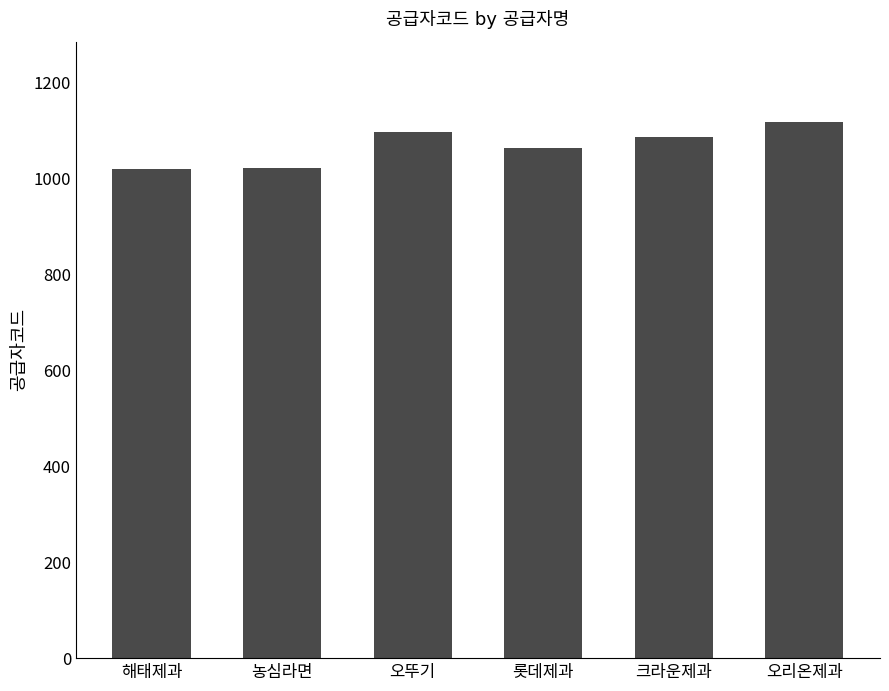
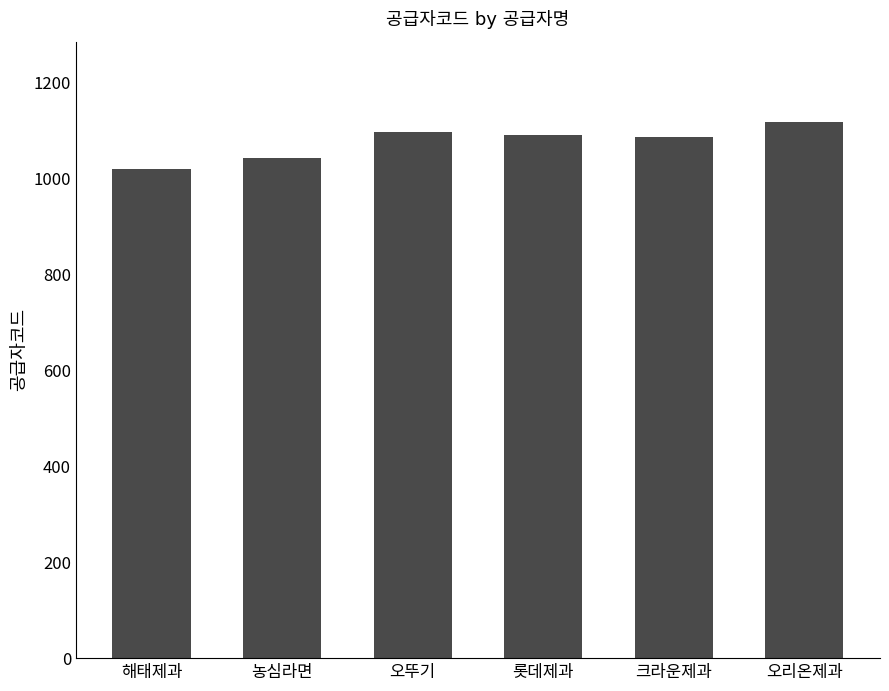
농심라면: 1020 -> 1040
롯데제과: 1060 -> 1090
